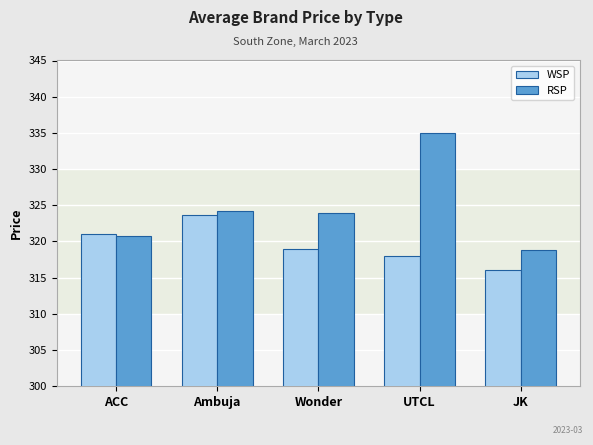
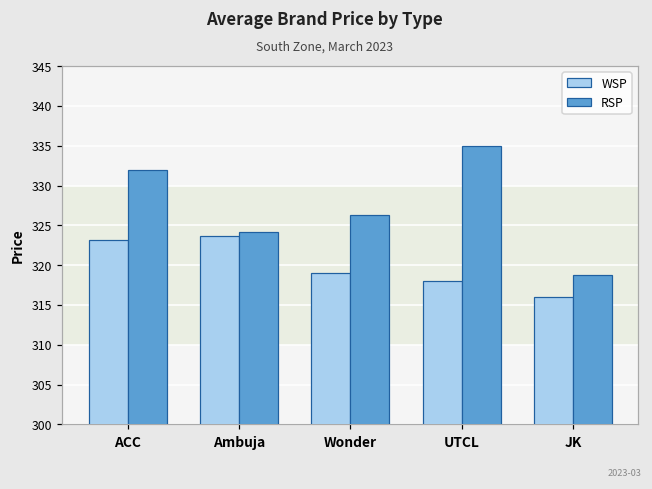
WSP, ACC: 321 -> 323
RSP, ACC: 321 -> 332
RSP, Wonder: 324 -> 326
